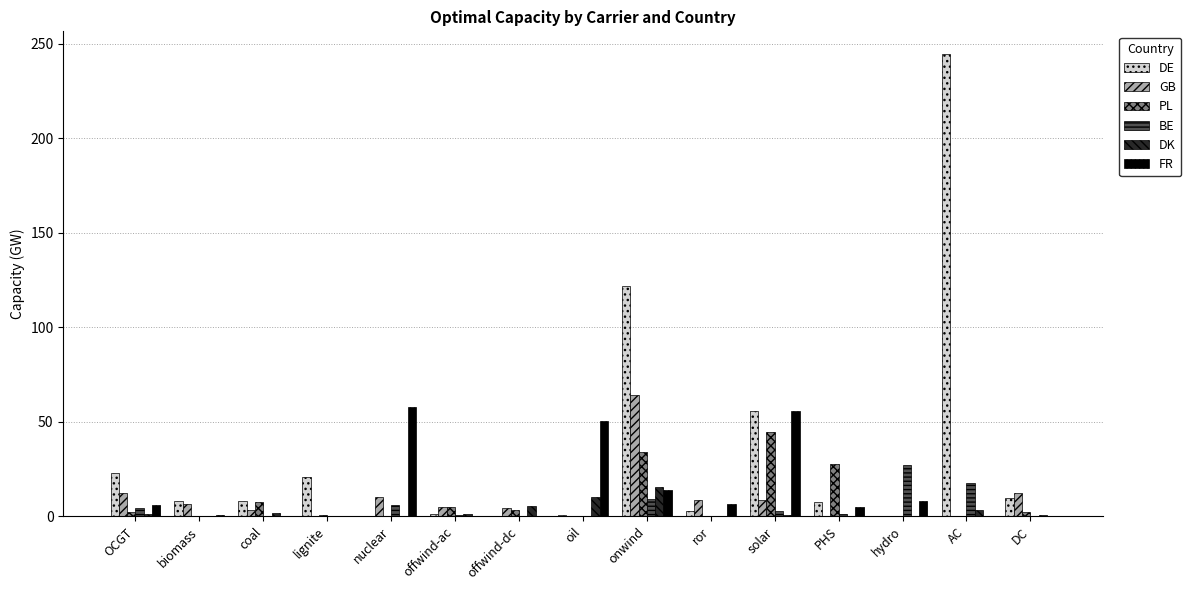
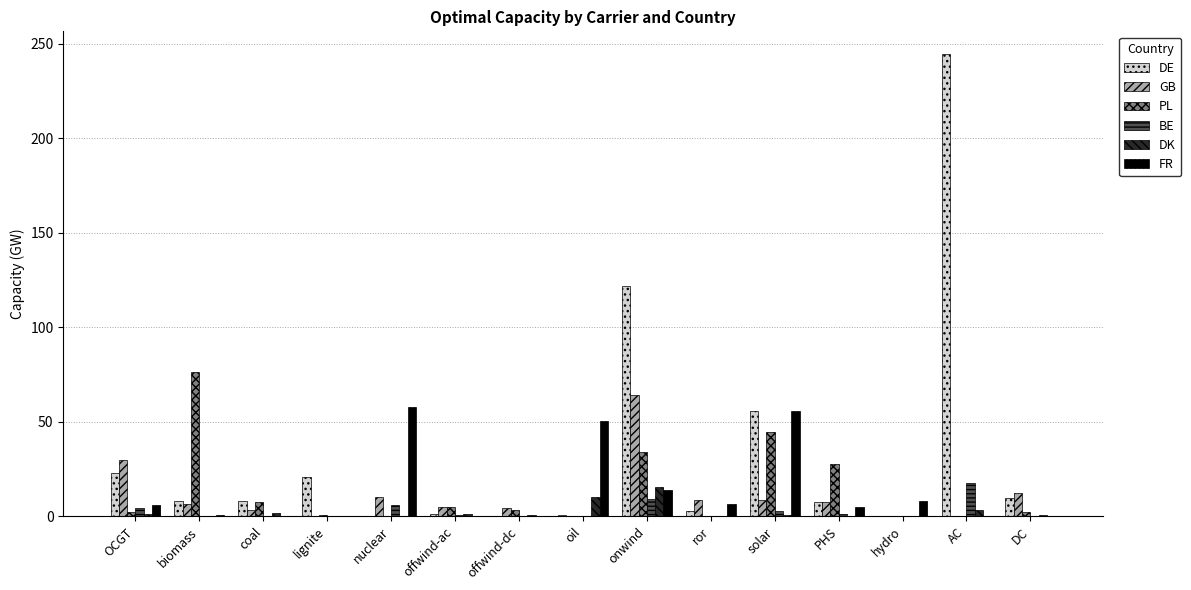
GB, OCGT: 12 -> 30
PL, biomass: 0 -> 77
DK, offwind-dc: 6 -> 1
GB, PHS: 0 -> 8
BE, hydro: 27 -> 0
